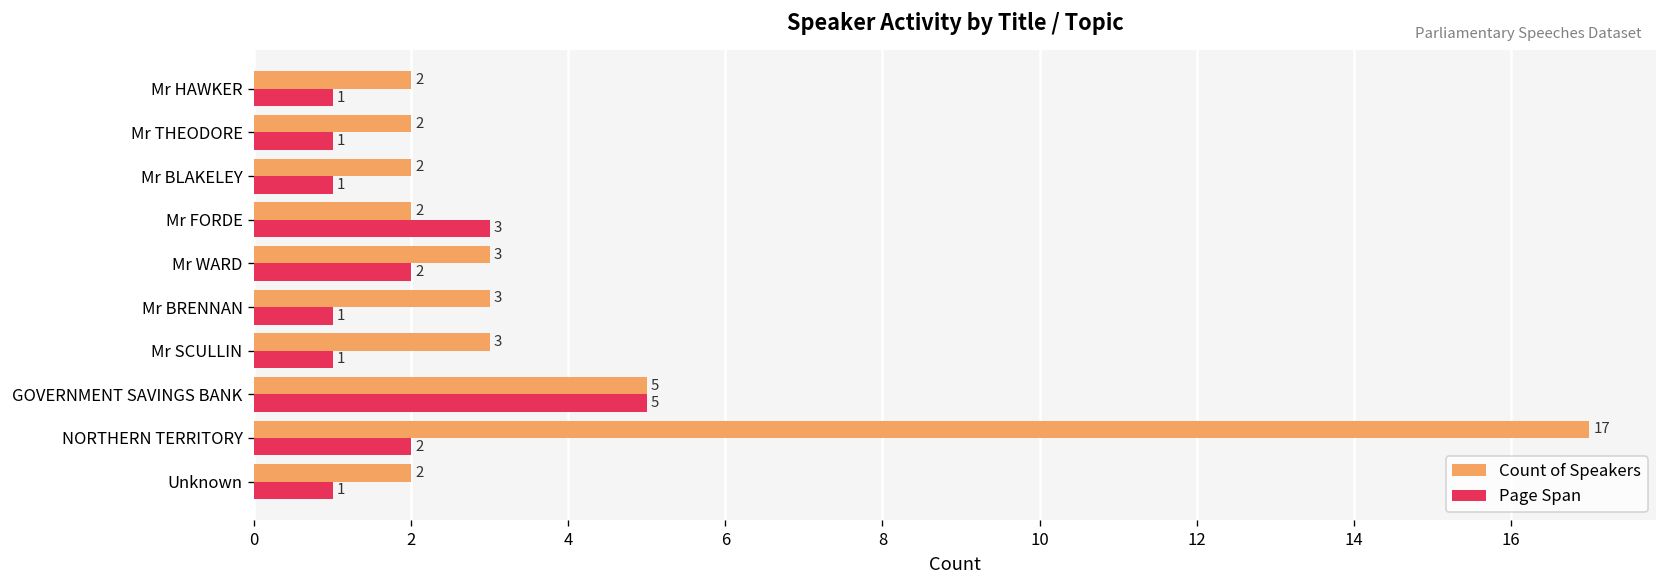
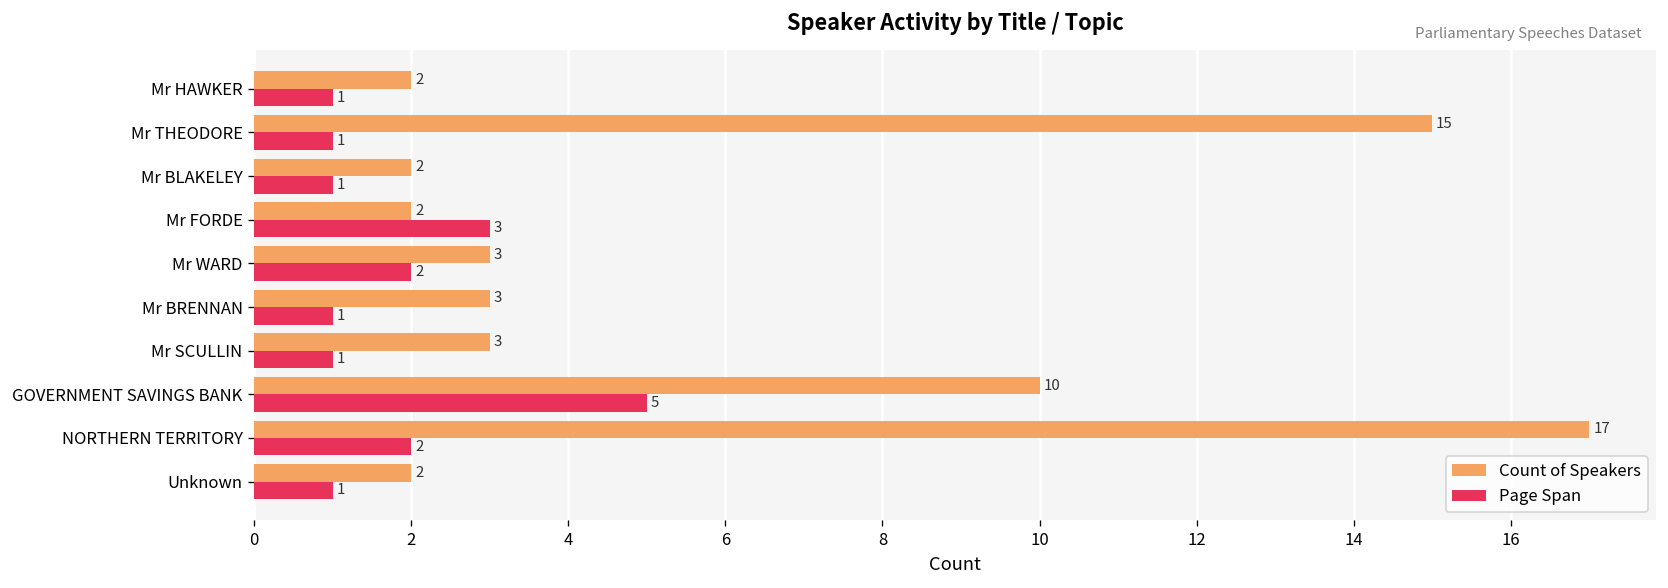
Count of Speakers, Mr THEODORE: 2 -> 15
Count of Speakers, GOVERNMENT SAVINGS BANK: 5 -> 10
